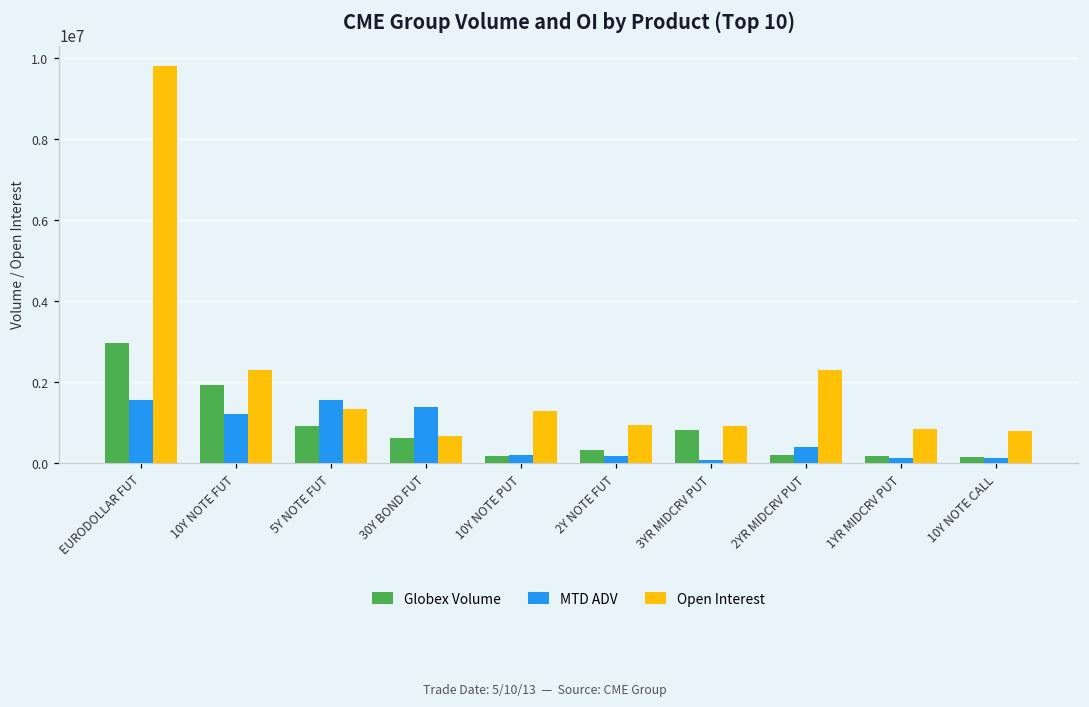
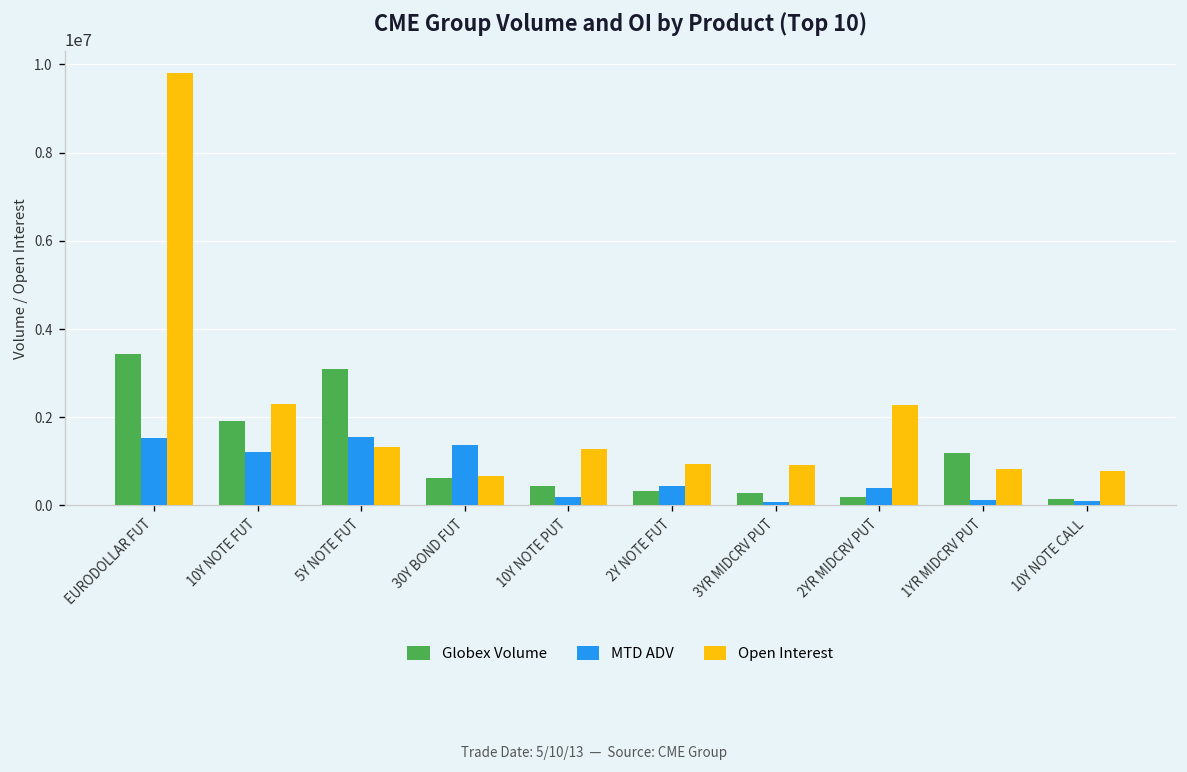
Globex Volume, EURODOLLAR FUT: 3000000 -> 3400000
Globex Volume, 5Y NOTE FUT: 900000 -> 3100000
Globex Volume, 10Y NOTE PUT: 200000 -> 400000
MTD ADV, 2Y NOTE FUT: 200000 -> 500000
Globex Volume, 3YR MIDCRV PUT: 800000 -> 300000
Globex Volume, 1YR MIDCRV PUT: 200000 -> 1200000
